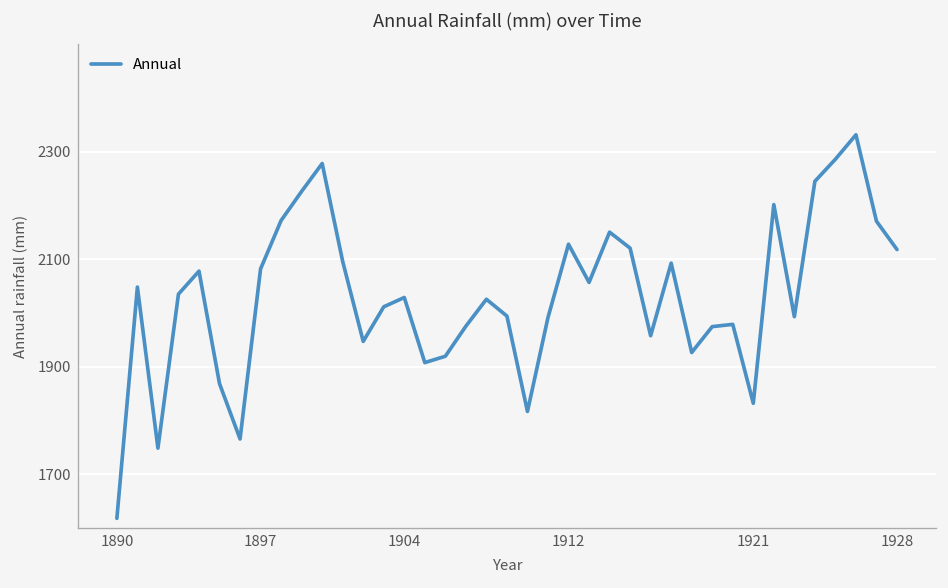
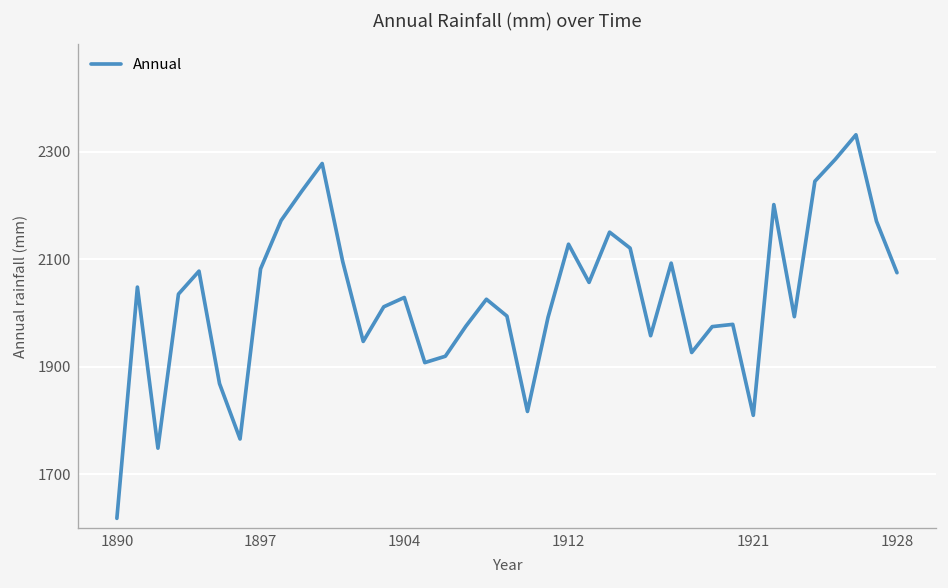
1921: 1830 -> 1810
1928: 2120 -> 2080
